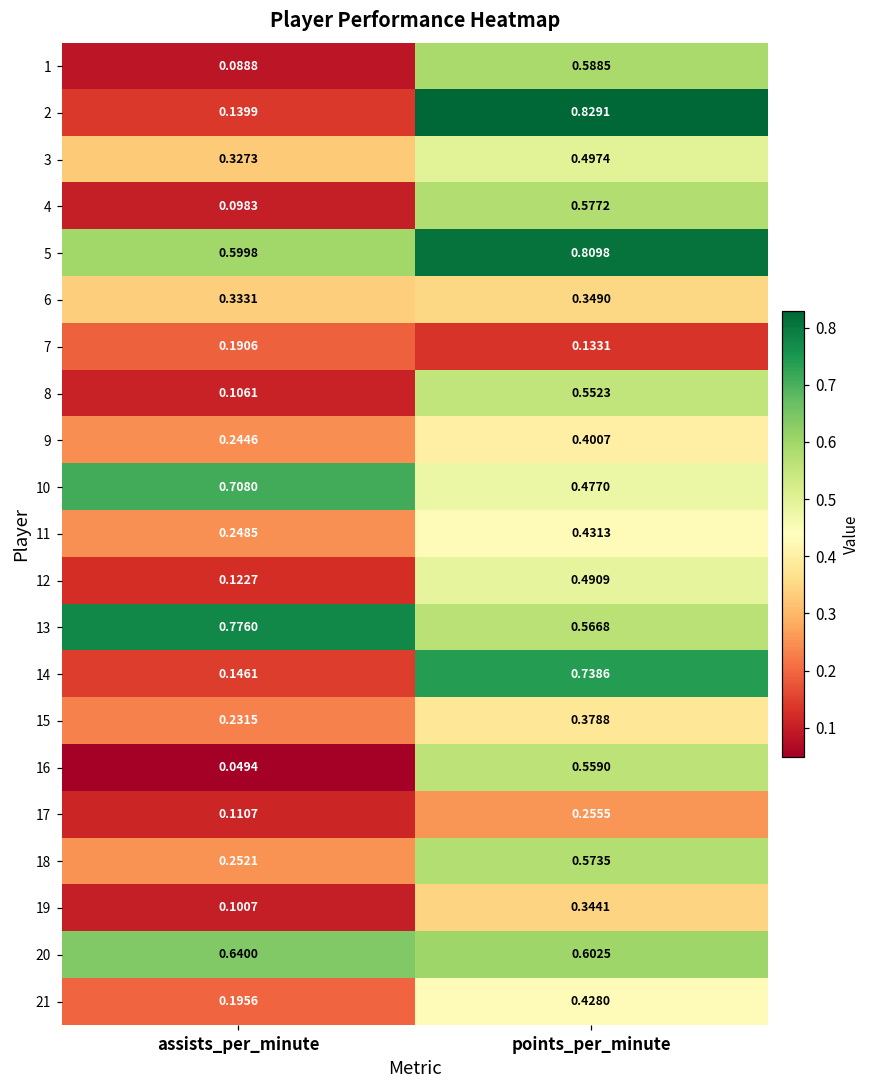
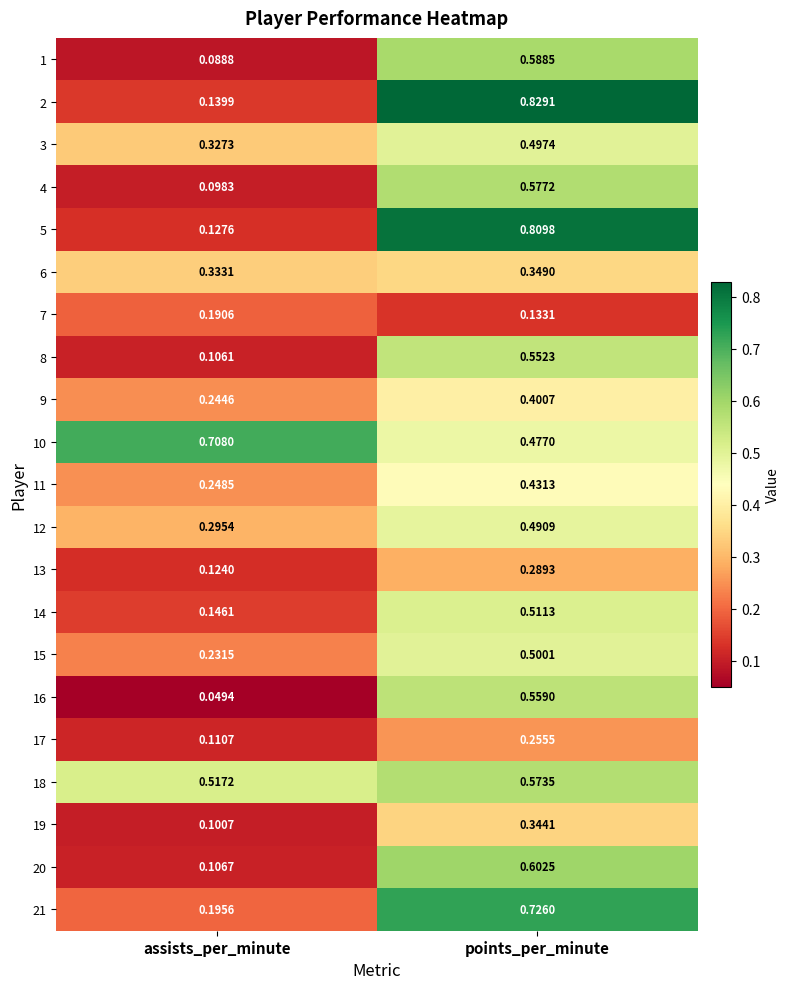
5, assists_per_minute: 0.5998 -> 0.1276
12, assists_per_minute: 0.1227 -> 0.2954
13, assists_per_minute: 0.7760 -> 0.1240
13, points_per_minute: 0.5668 -> 0.2893
14, points_per_minute: 0.7386 -> 0.5113
15, points_per_minute: 0.3788 -> 0.5001
18, assists_per_minute: 0.2521 -> 0.5172
20, assists_per_minute: 0.6400 -> 0.1067
21, points_per_minute: 0.4280 -> 0.7260
